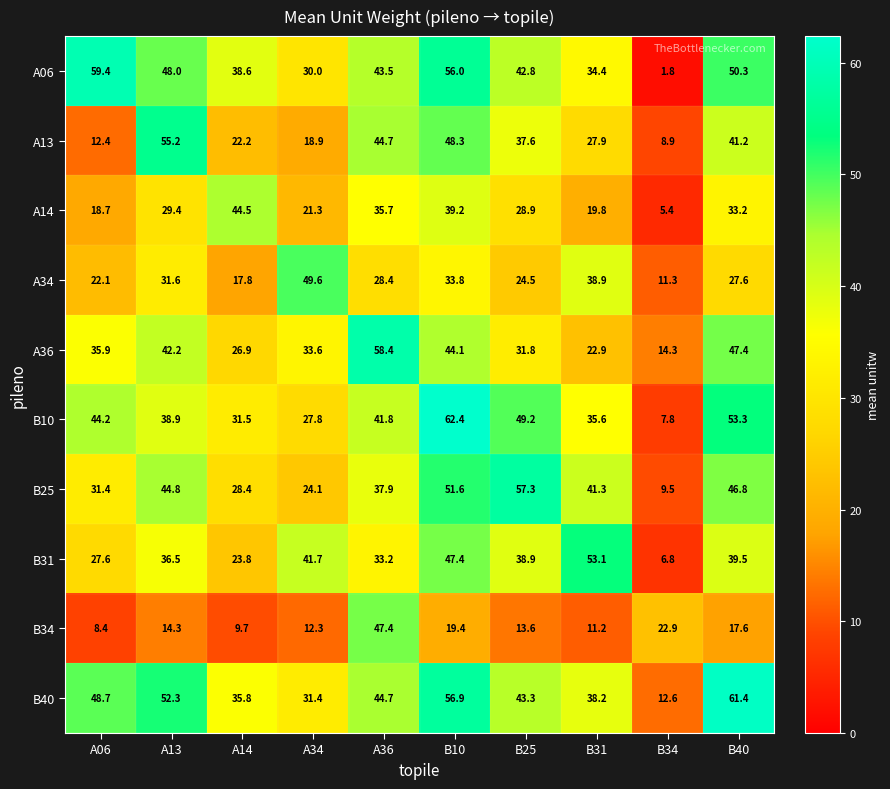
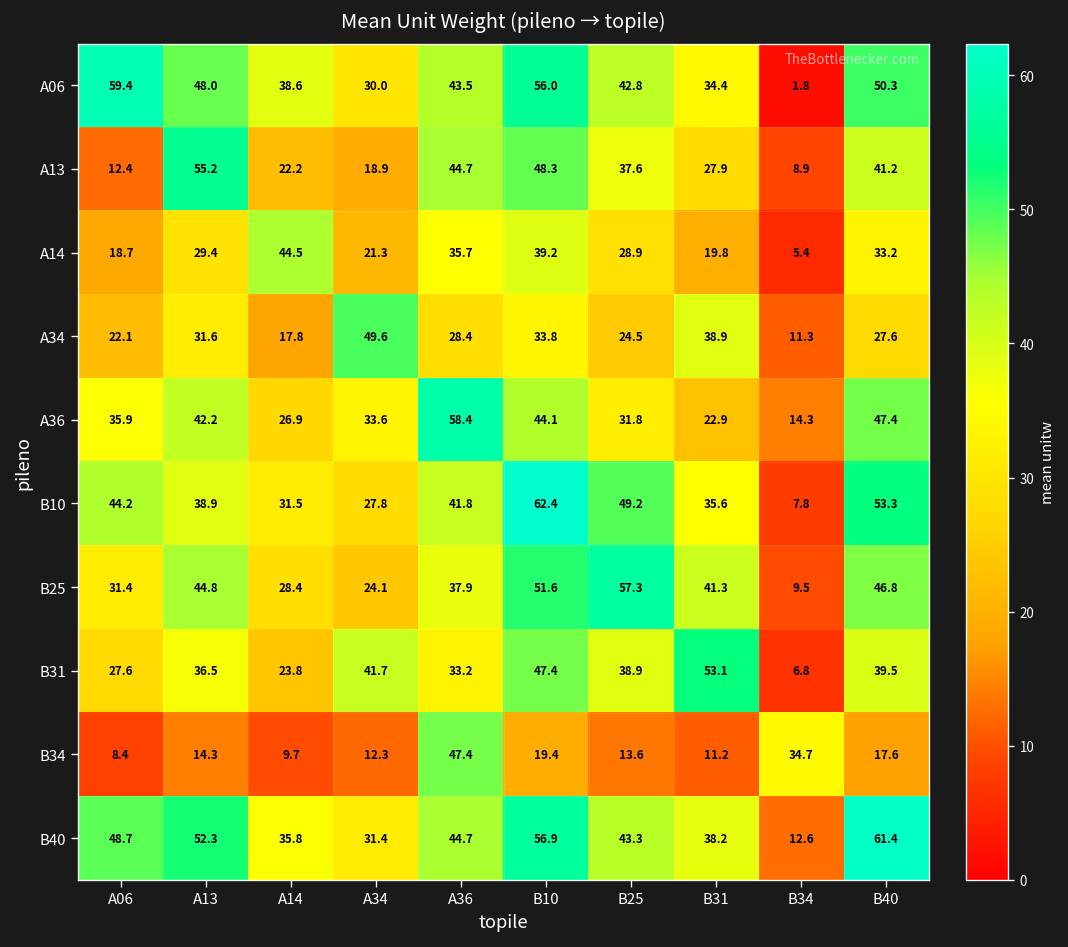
B34, B34: 22.9 -> 34.7
